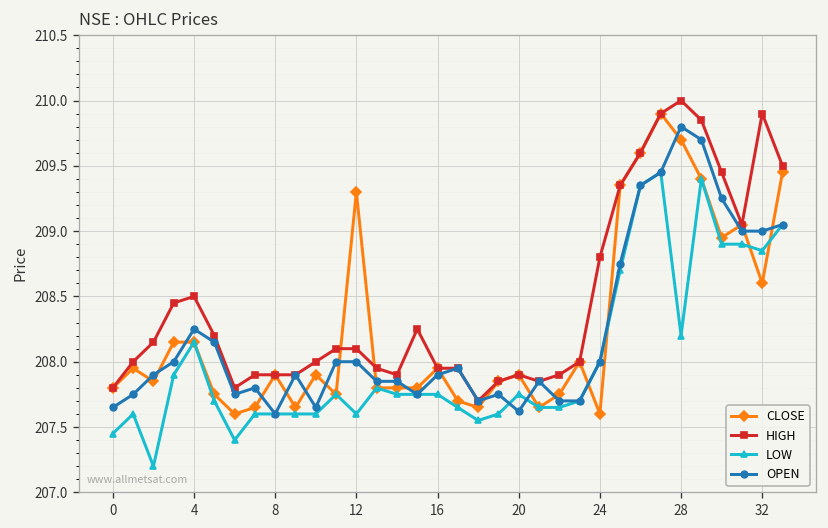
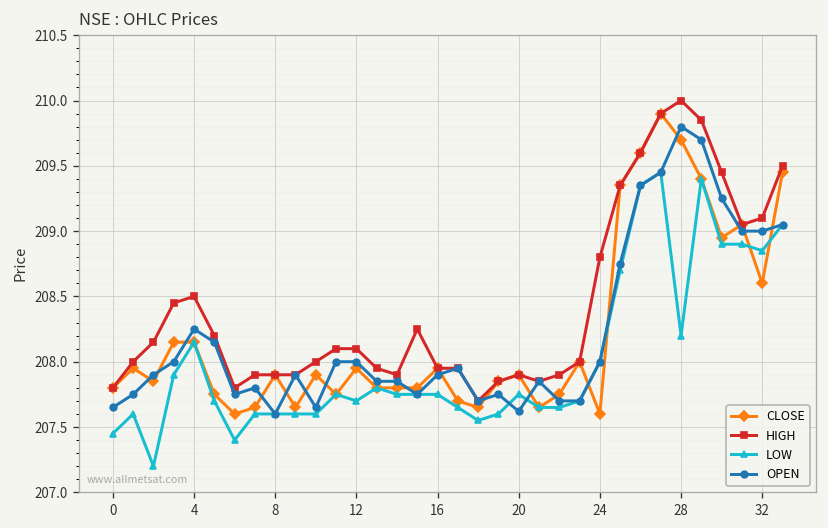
CLOSE, 12: 209.30 -> 207.95
LOW, 12: 207.6 -> 207.7
HIGH, 32: 209.9 -> 209.1
